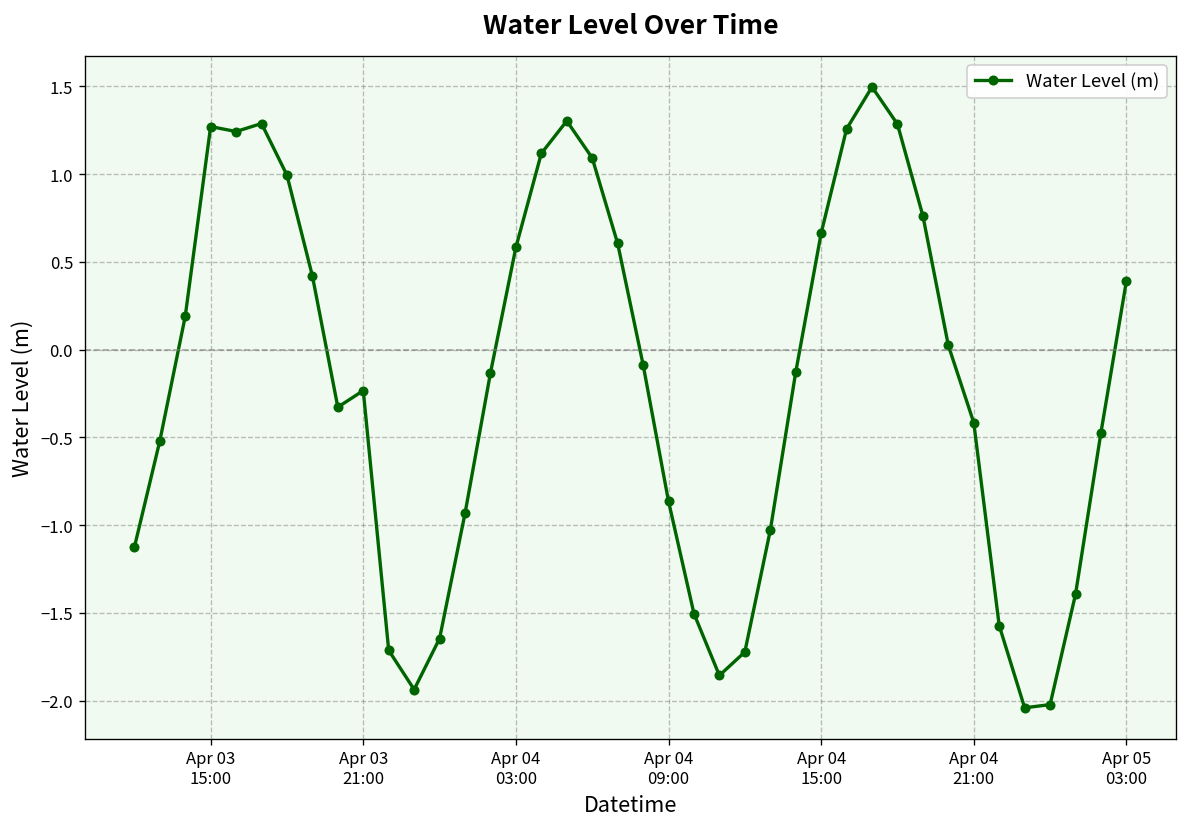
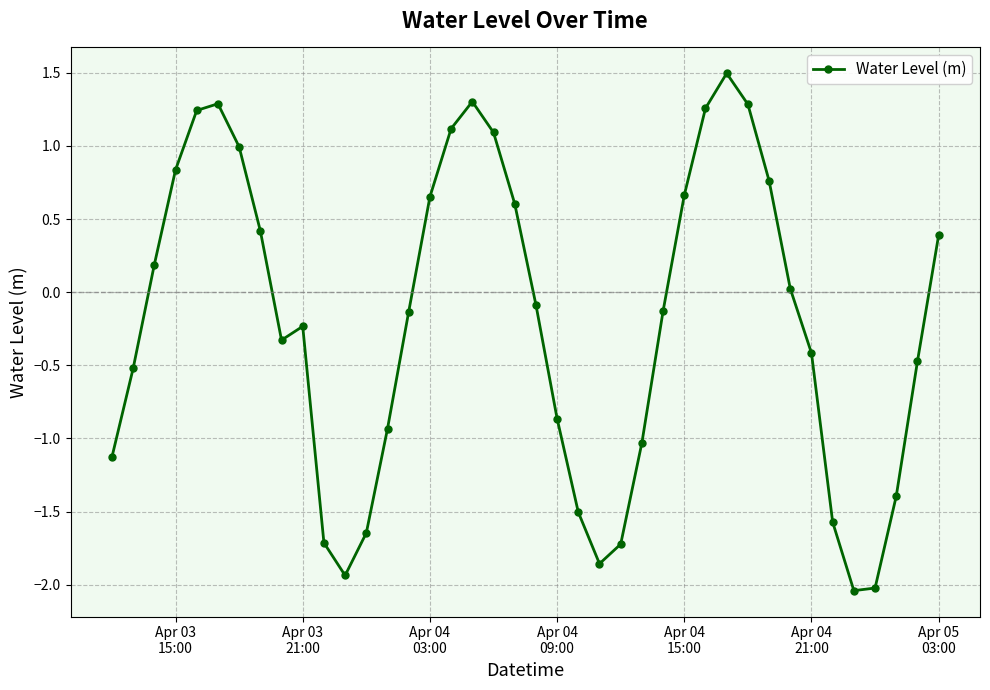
Apr 03 15:00: 1.27 -> 0.84
Apr 04 03:00: 0.58 -> 0.65
